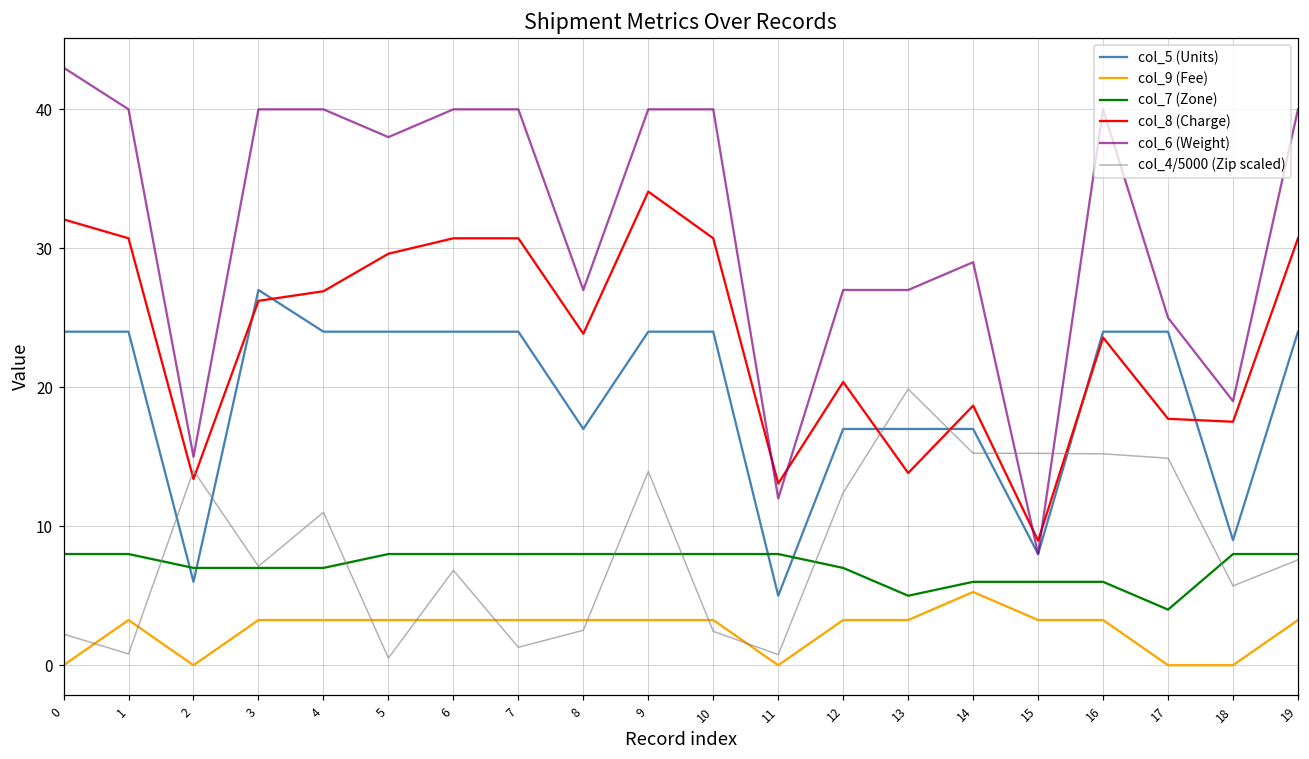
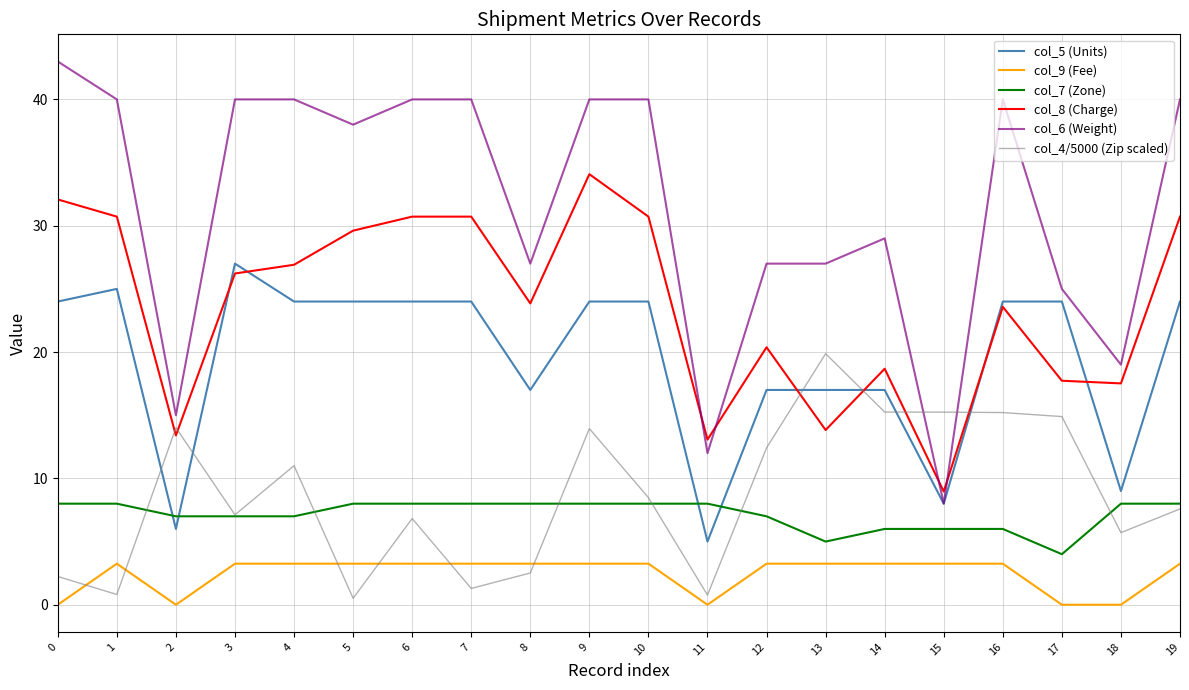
col_5 (Units), 1: 24 -> 25
col_4/5000 (Zip scaled), 10: 2.4 -> 8.5
col_9 (Fee), 14: 5.3 -> 3.3
